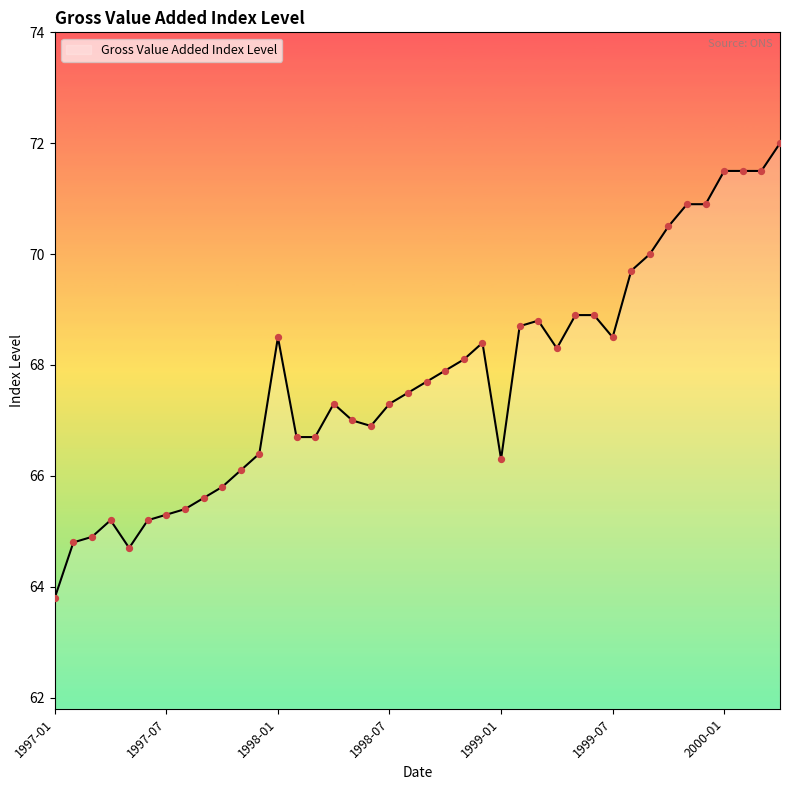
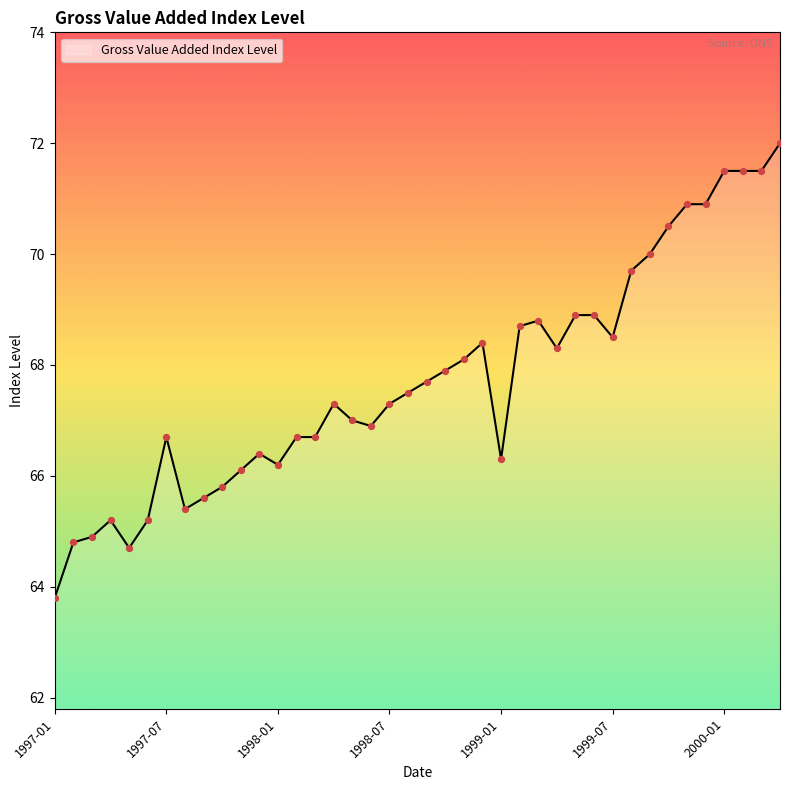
1997-07: 65.3 -> 66.7
1998-01: 68.5 -> 66.2
